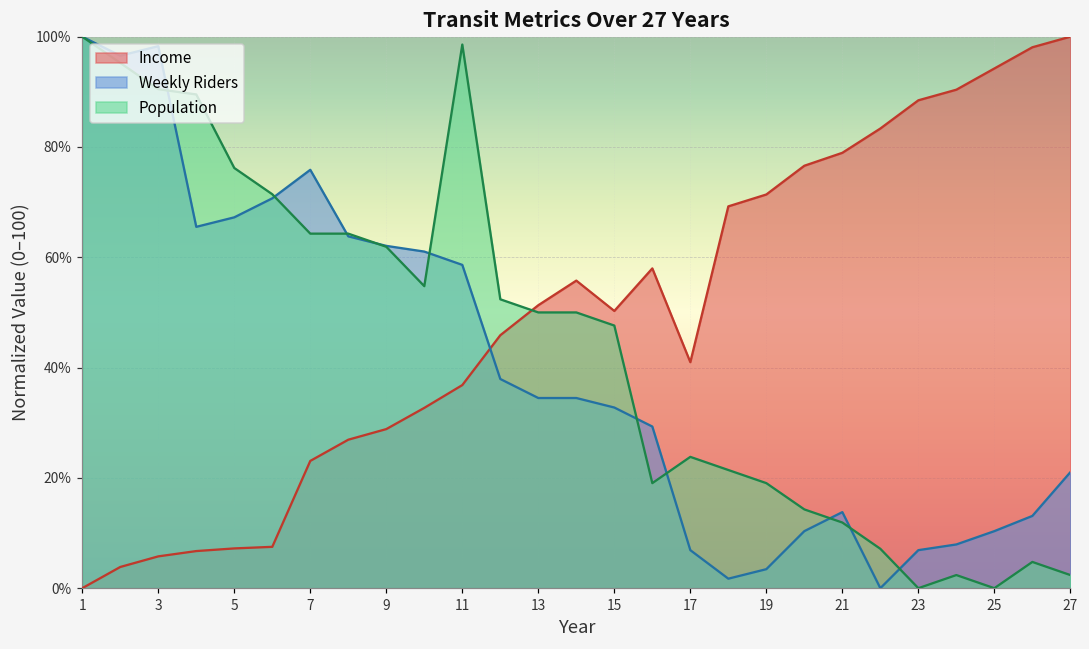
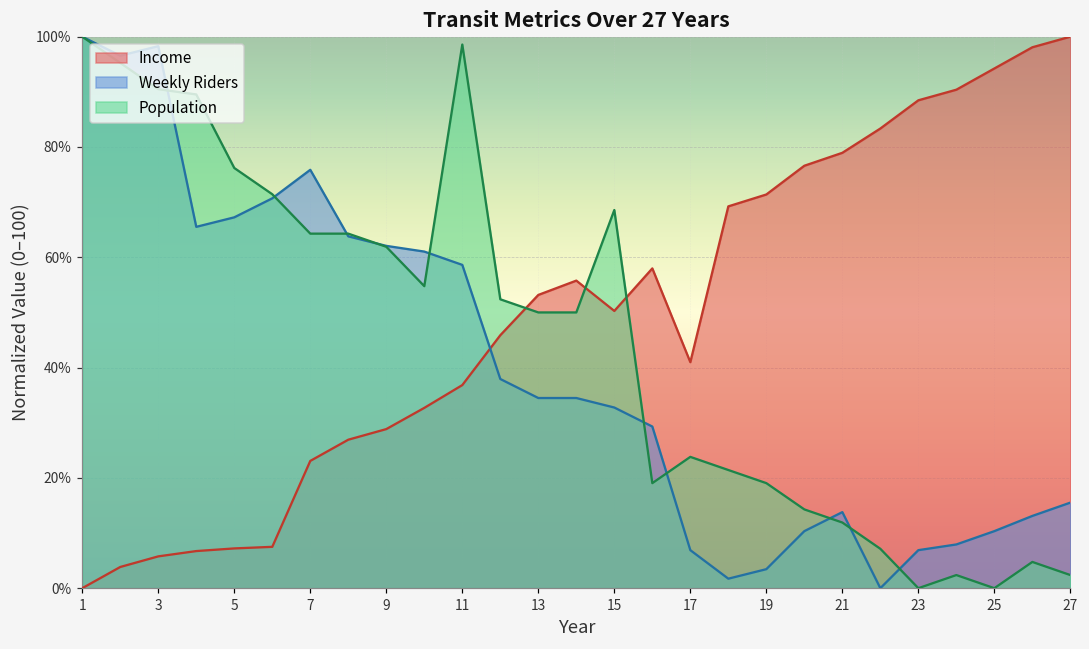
Income, 13: 51% -> 53%
Population, 15: 48% -> 69%
Weekly Riders, 27: 21% -> 16%
